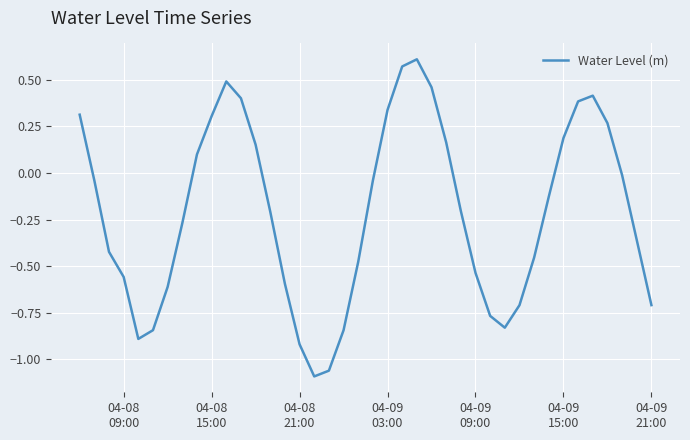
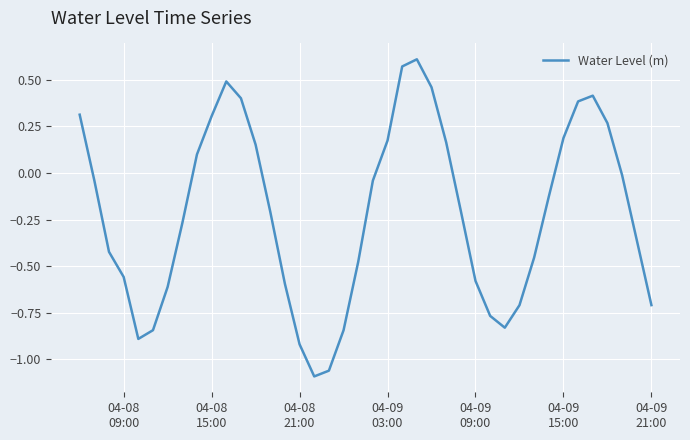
04-09 03:00: 0.34 -> 0.17
04-09 09:00: -0.54 -> -0.58
